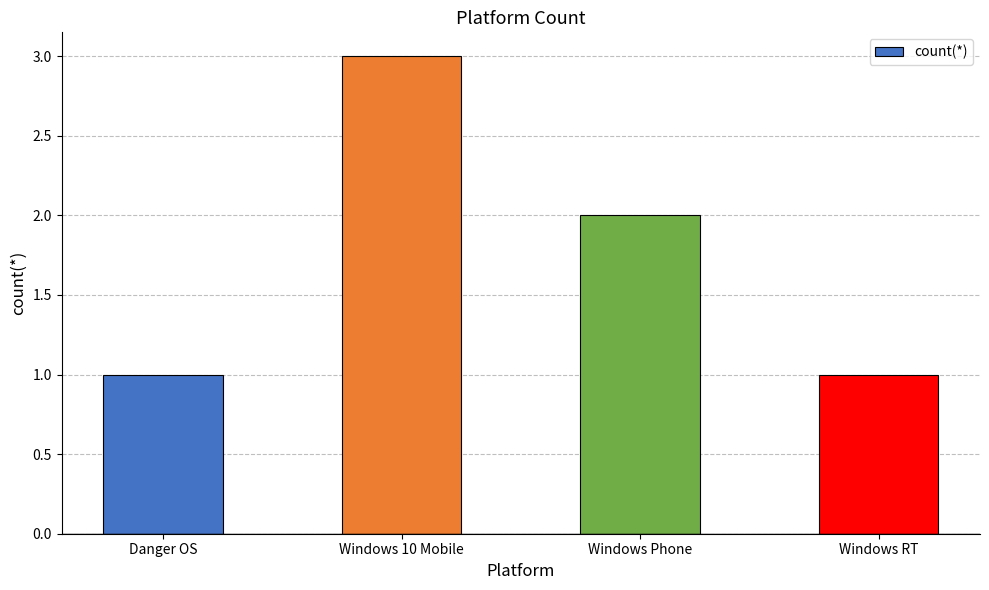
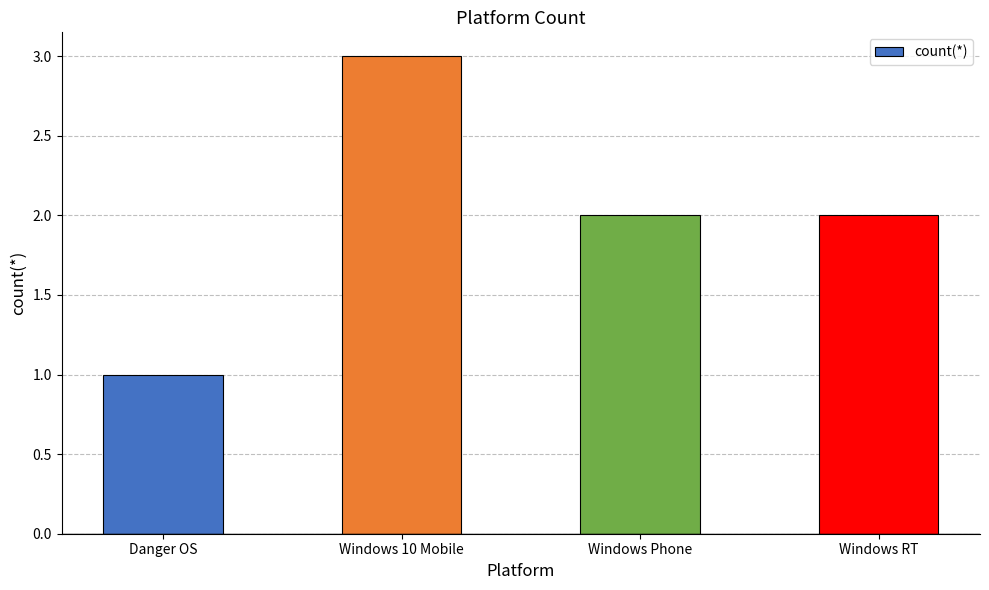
Windows RT: 1 -> 2
